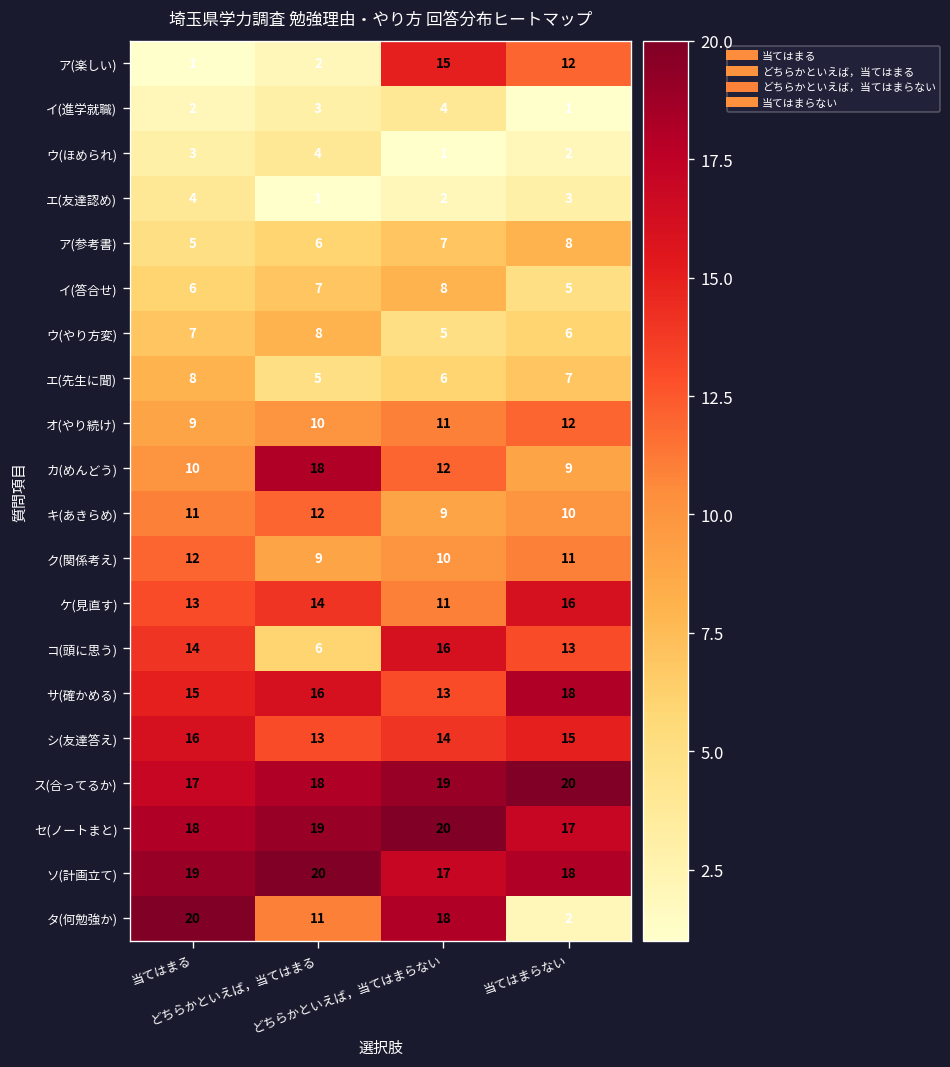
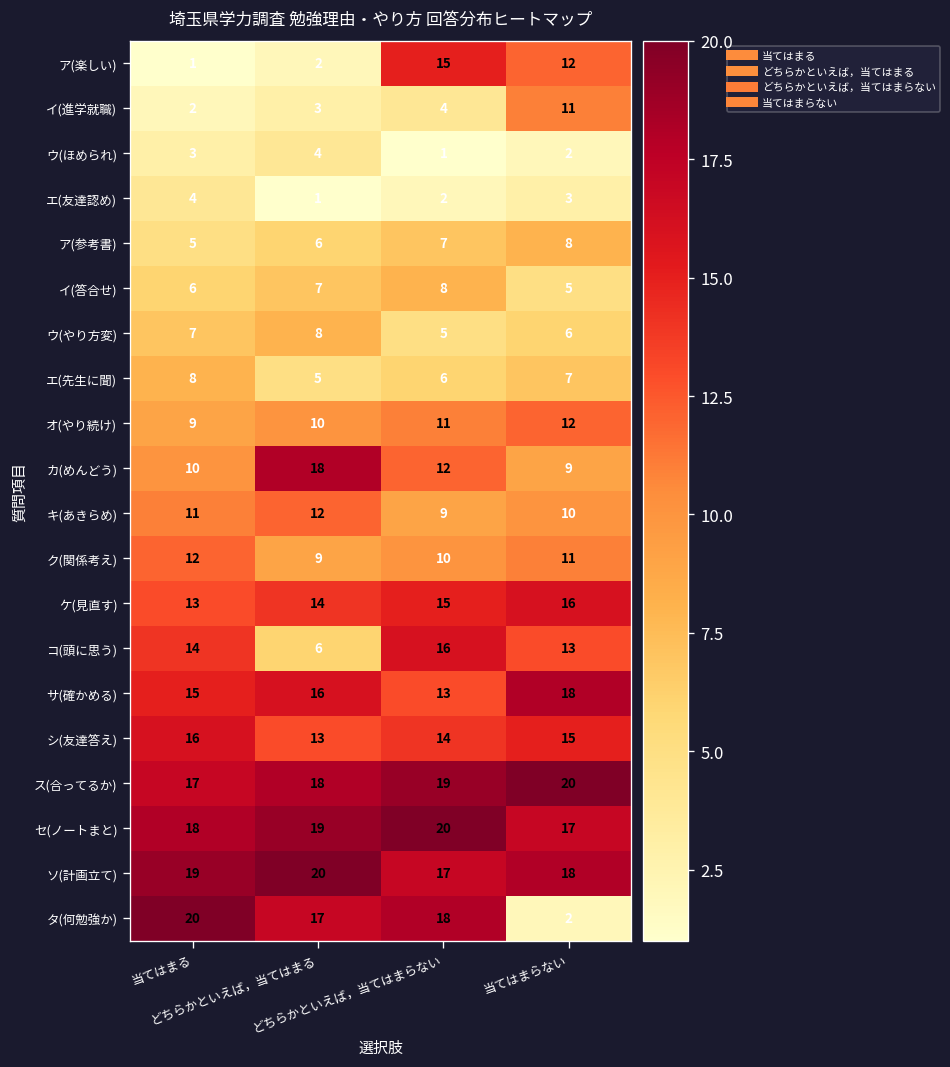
イ(進学就職), 当てはまらない: 1 -> 11
ケ(見直す), どちらかといえば，当てはまらない: 11 -> 15
タ(何勉強か), どちらかといえば，当てはまる: 11 -> 17
